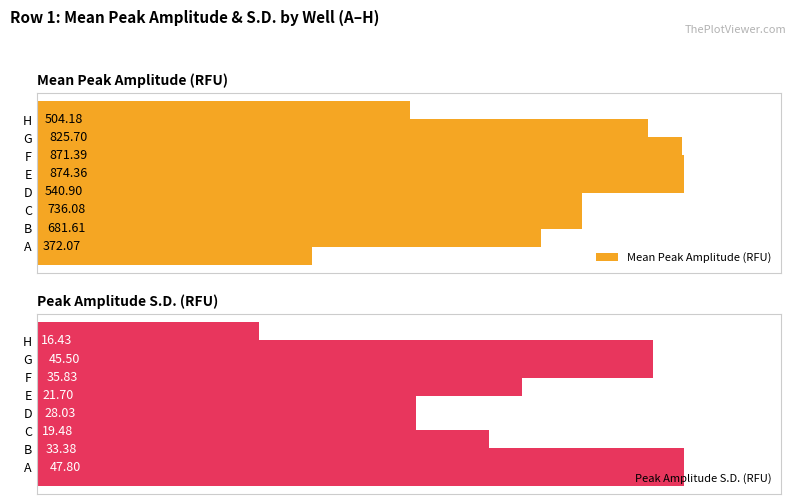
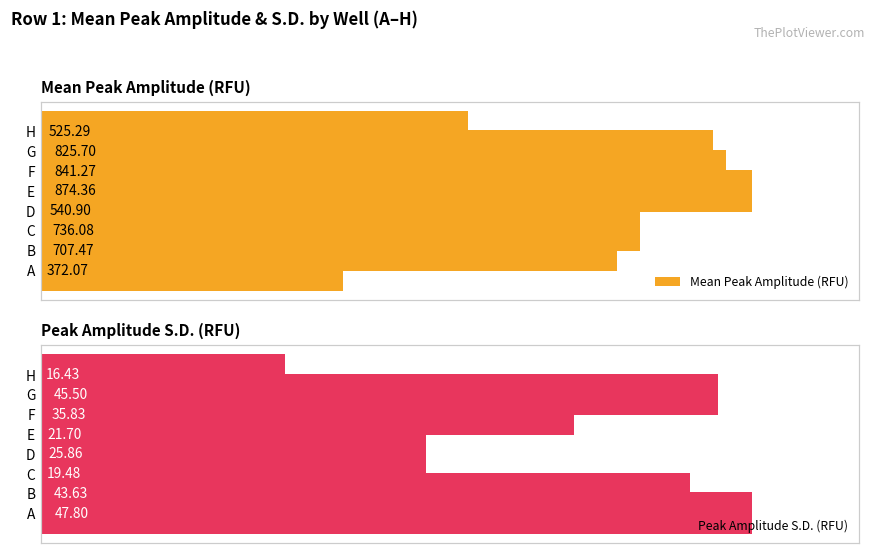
Mean Peak Amplitude (RFU), H: 504.18 -> 525.29
Mean Peak Amplitude (RFU), F: 871.39 -> 841.27
Mean Peak Amplitude (RFU), B: 681.61 -> 707.47
Peak Amplitude S.D. (RFU), D: 28.03 -> 25.86
Peak Amplitude S.D. (RFU), B: 33.38 -> 43.63
